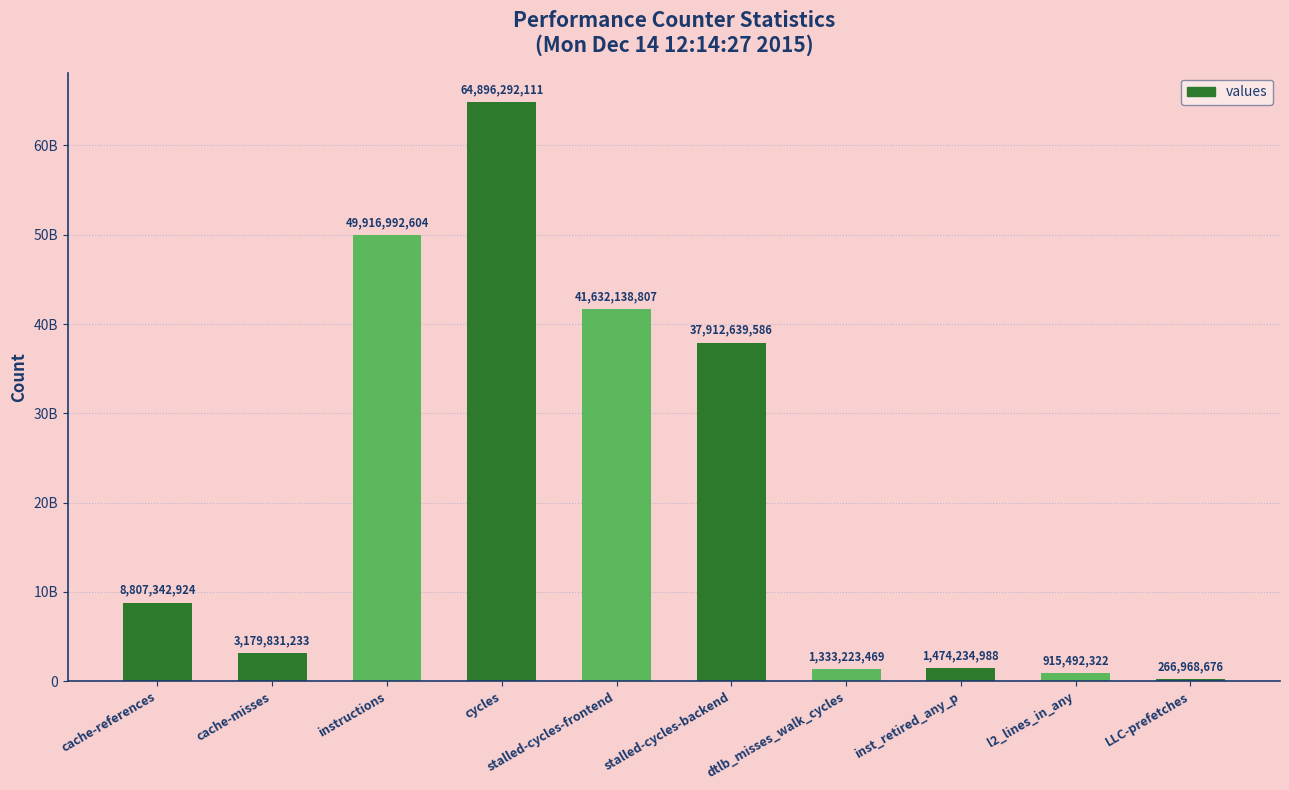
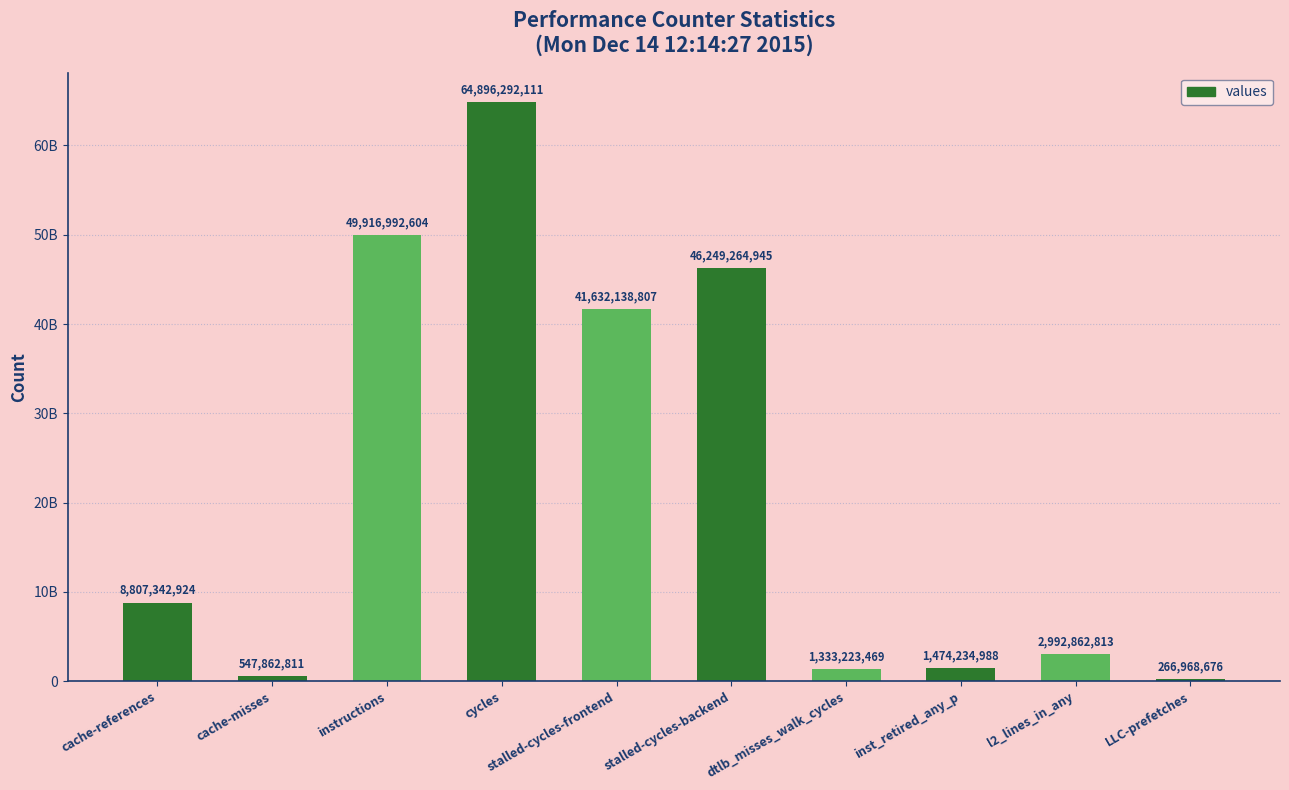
cache-misses: 3,179,831,233 -> 547,862,811
stalled-cycles-backend: 37,912,639,586 -> 46,249,264,945
l2_lines_in_any: 915,492,322 -> 2,992,862,813
